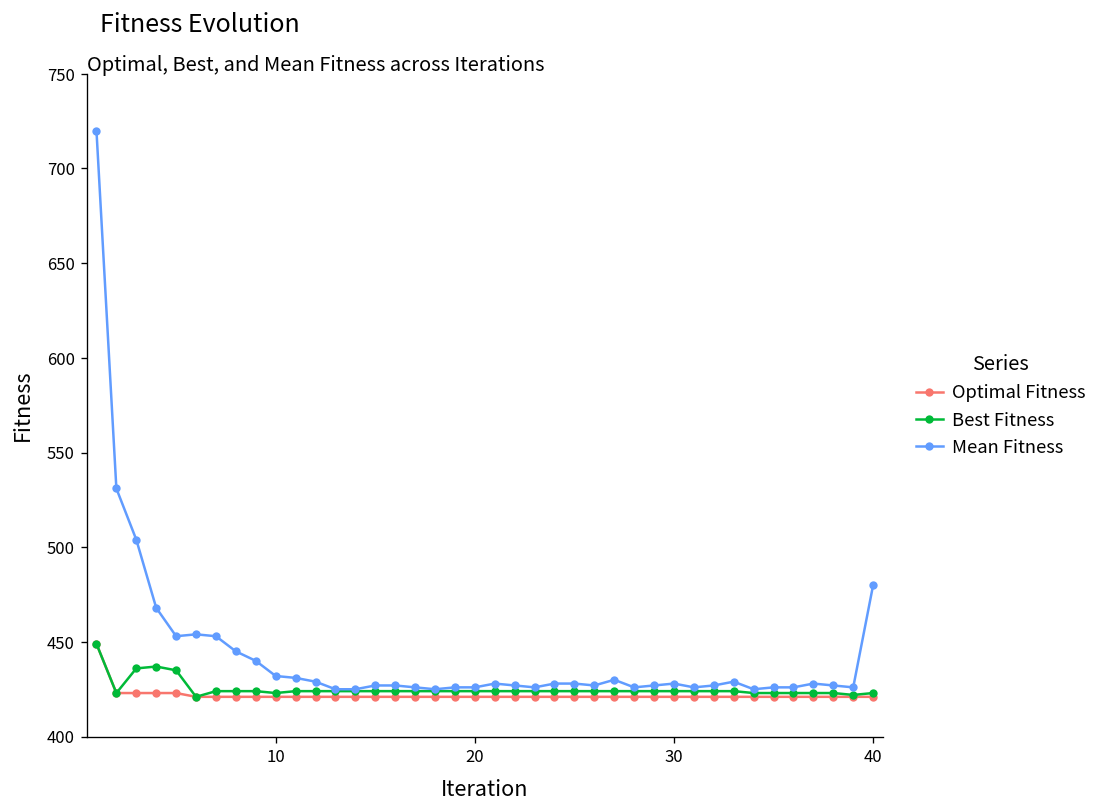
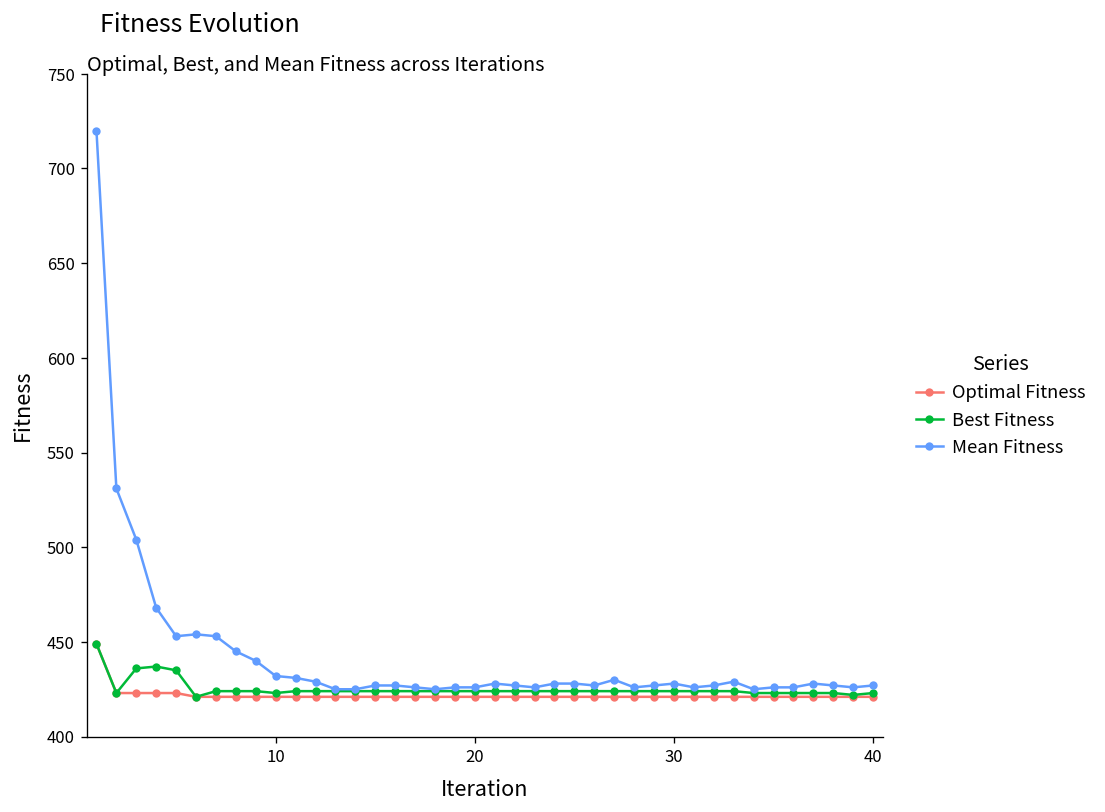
Mean Fitness, 40: 480 -> 427
